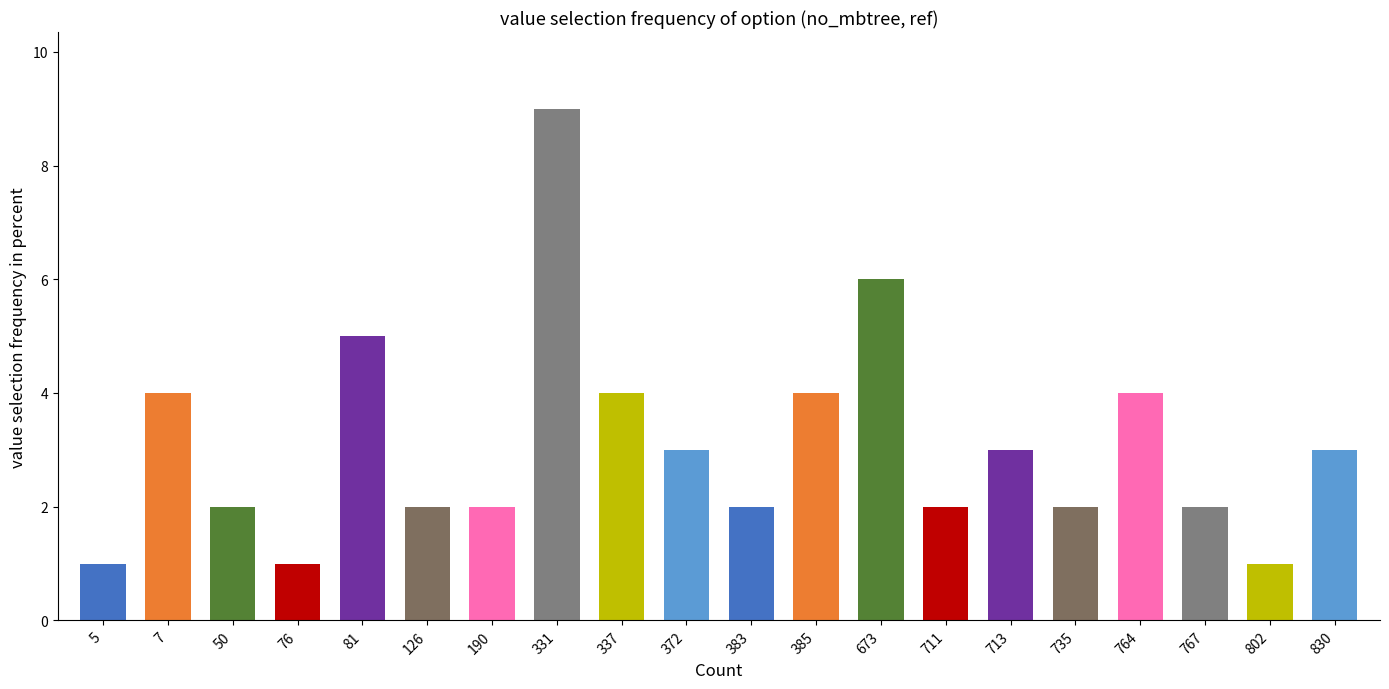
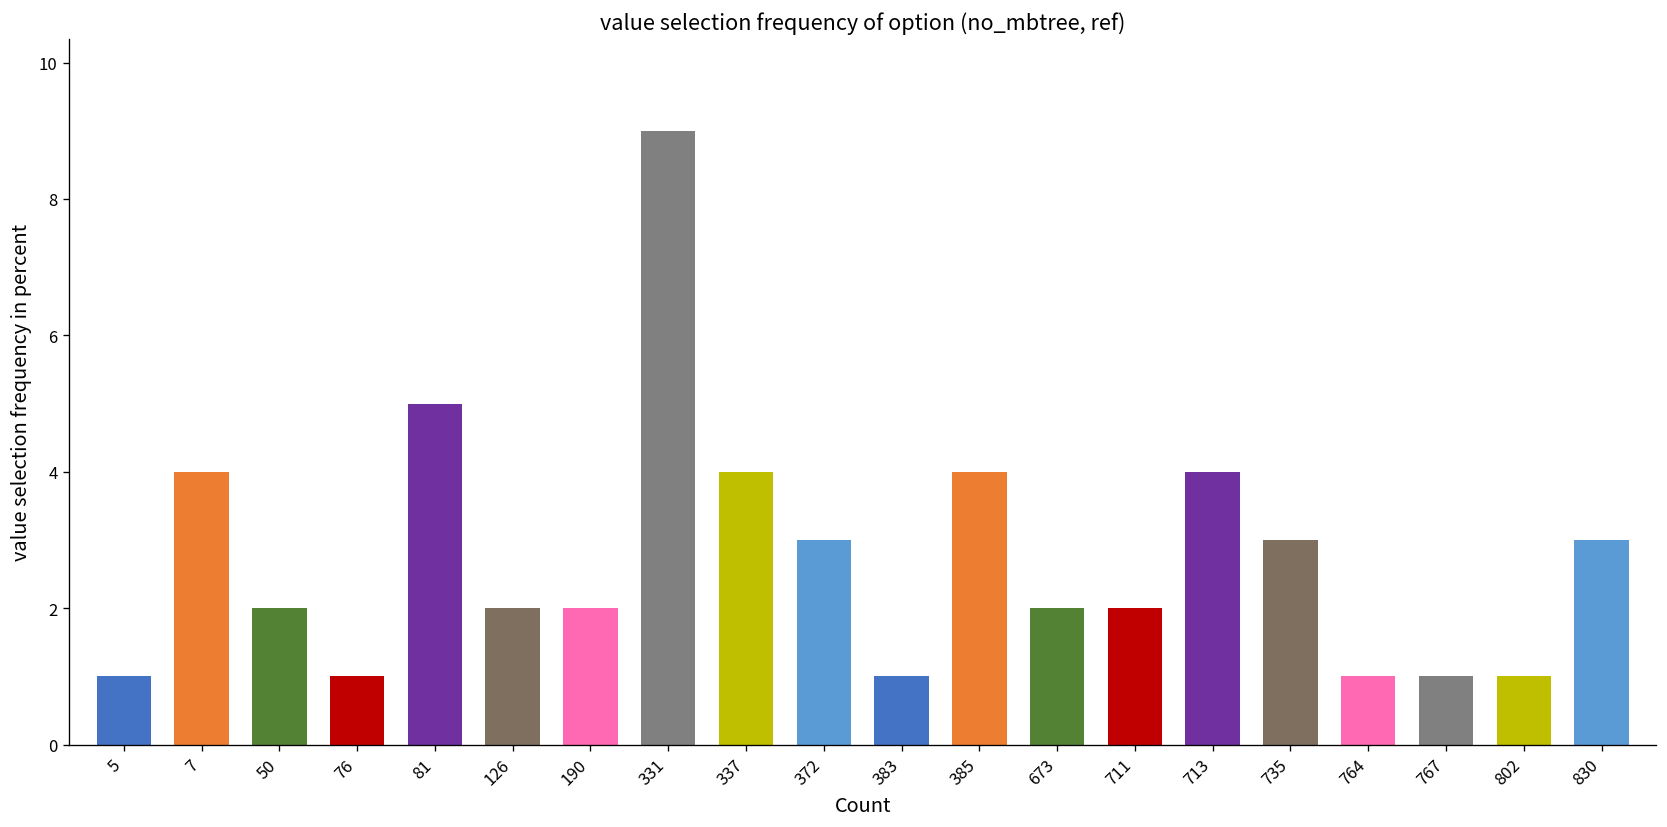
383: 2 -> 1
673: 6 -> 2
713: 3 -> 4
735: 2 -> 3
764: 4 -> 1
767: 2 -> 1
